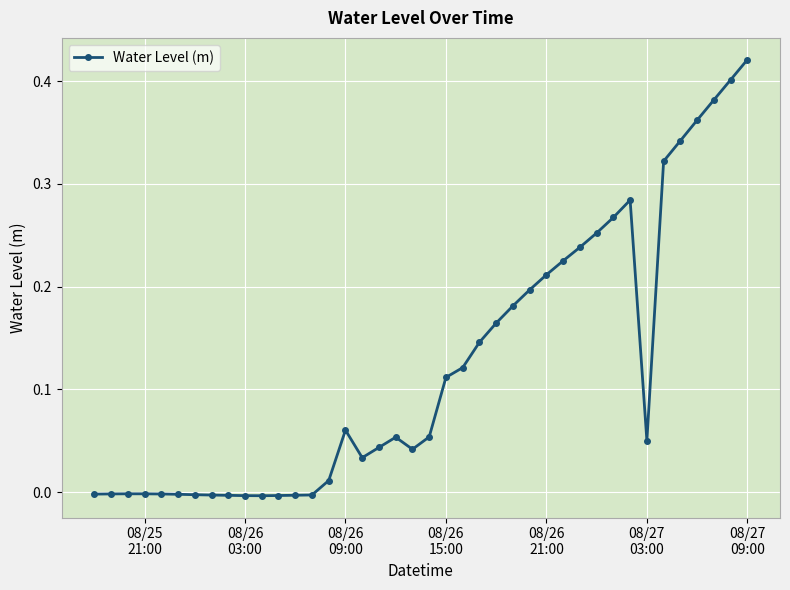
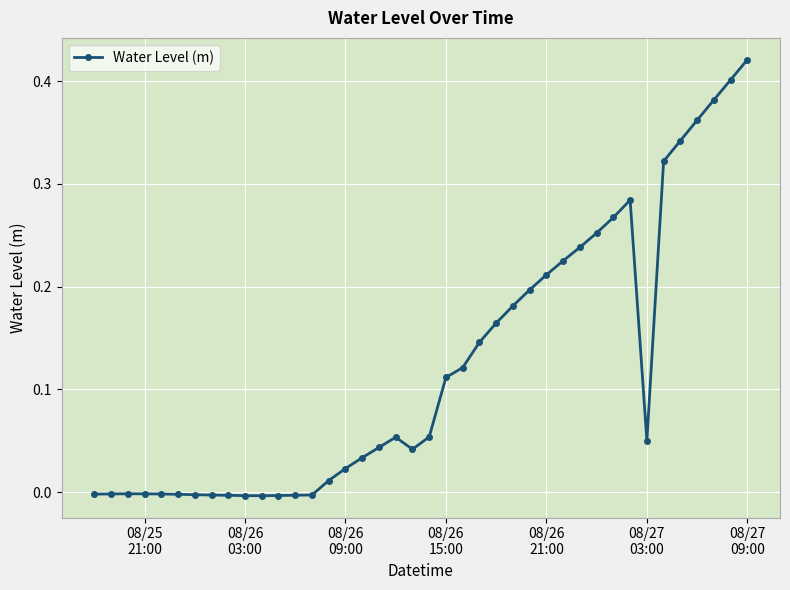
08/26 09:00: 0.060 -> 0.023
